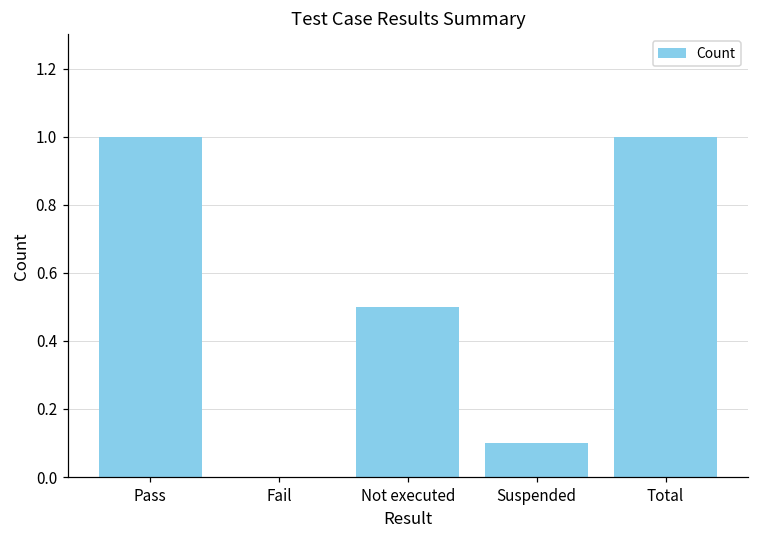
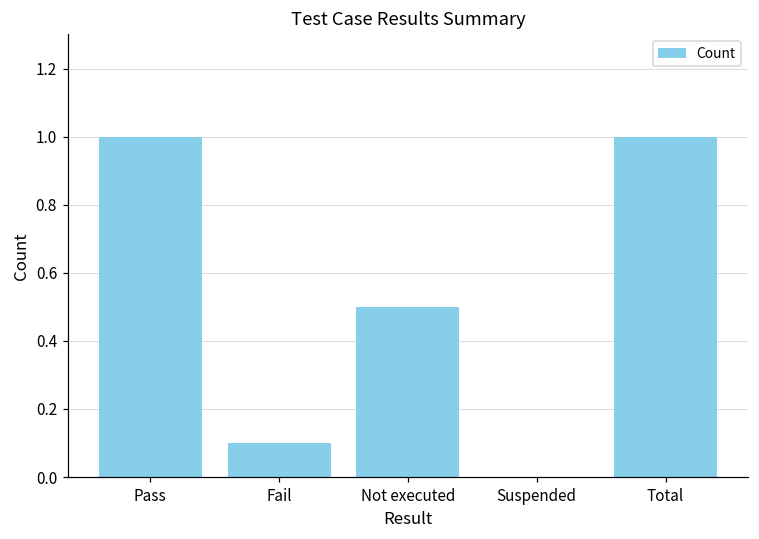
Fail: 0.0 -> 0.1
Suspended: 0.1 -> 0.0
